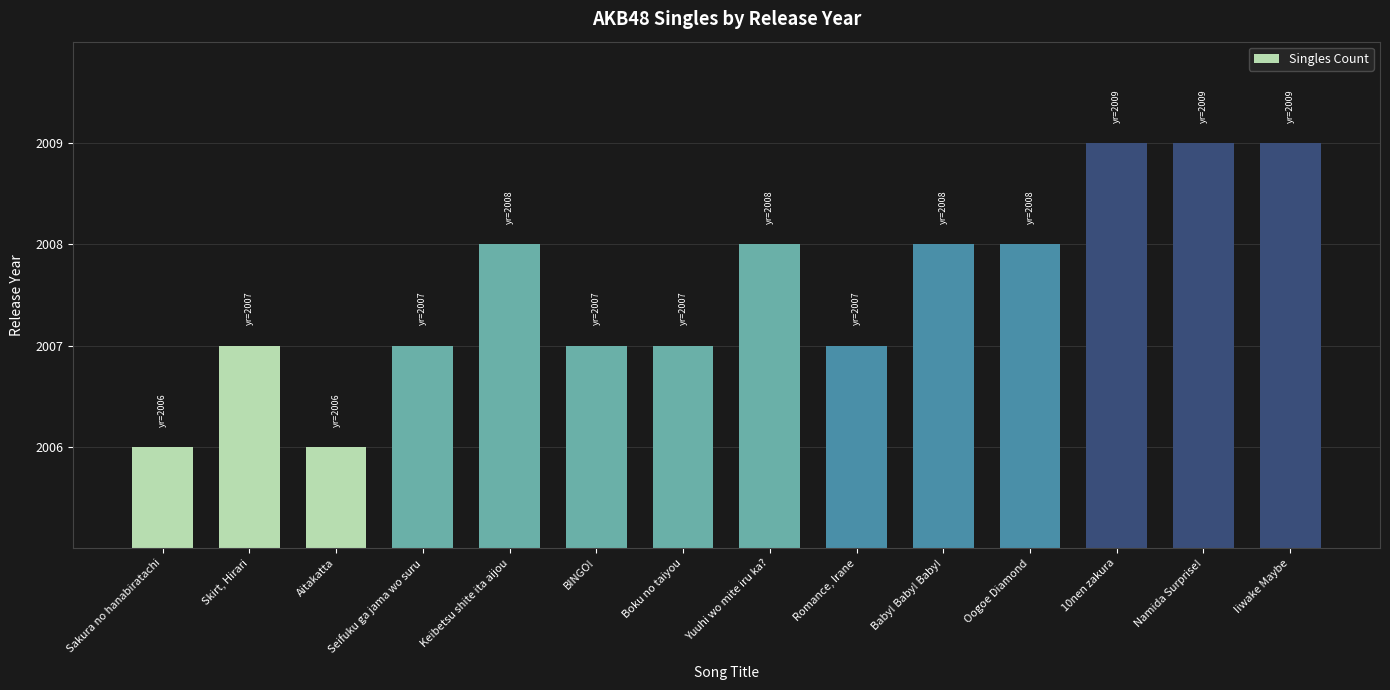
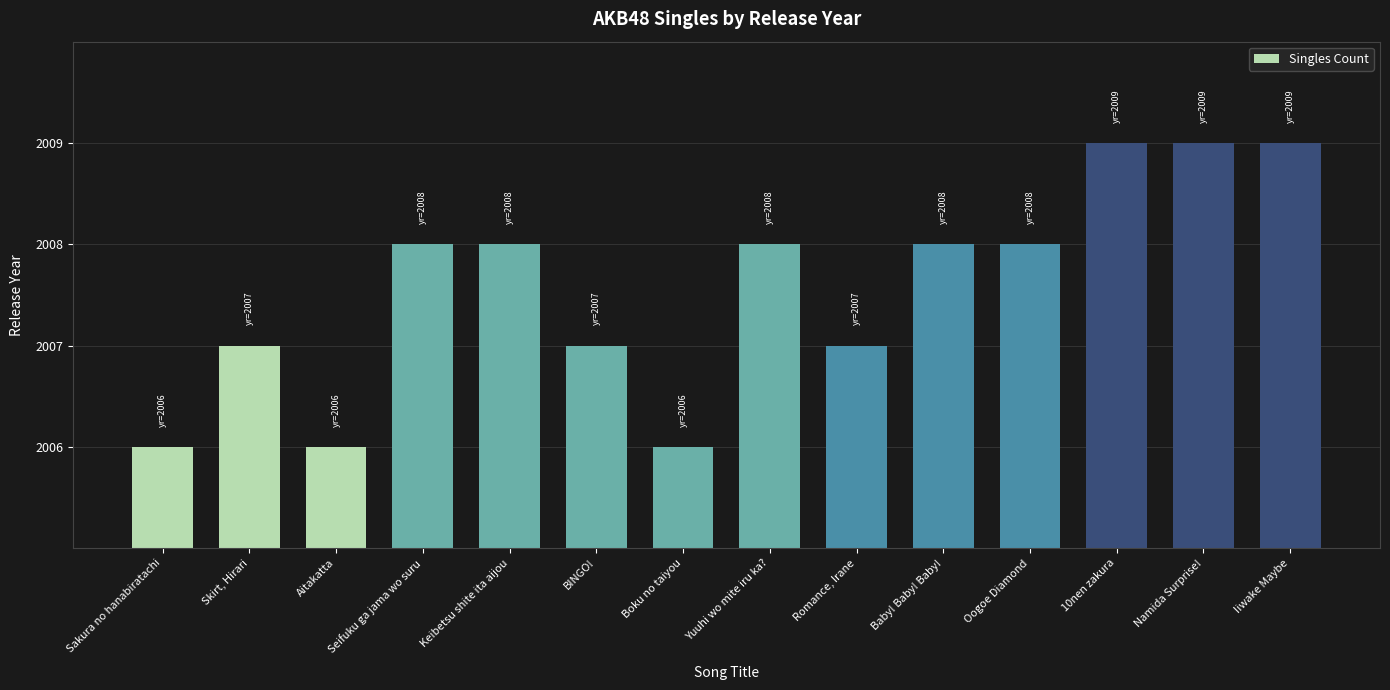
Seifuku ga jama wo suru: 2007 -> 2008
Boku no taiyou: 2007 -> 2006
